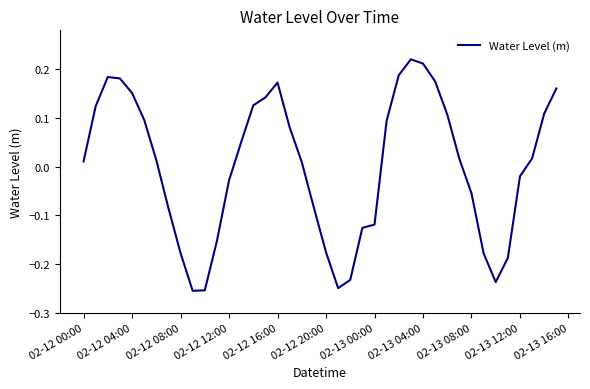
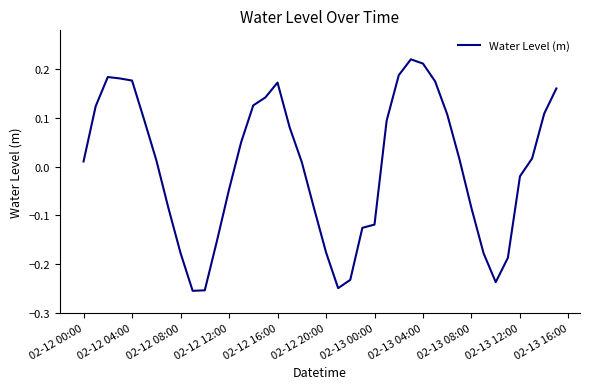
02-12 04:00: 0.15 -> 0.18
02-12 12:00: -0.03 -> -0.05
02-13 08:00: -0.06 -> -0.09
